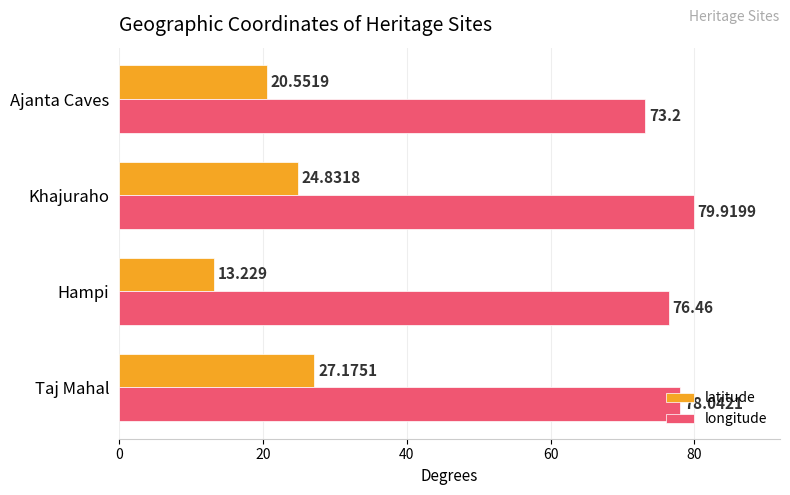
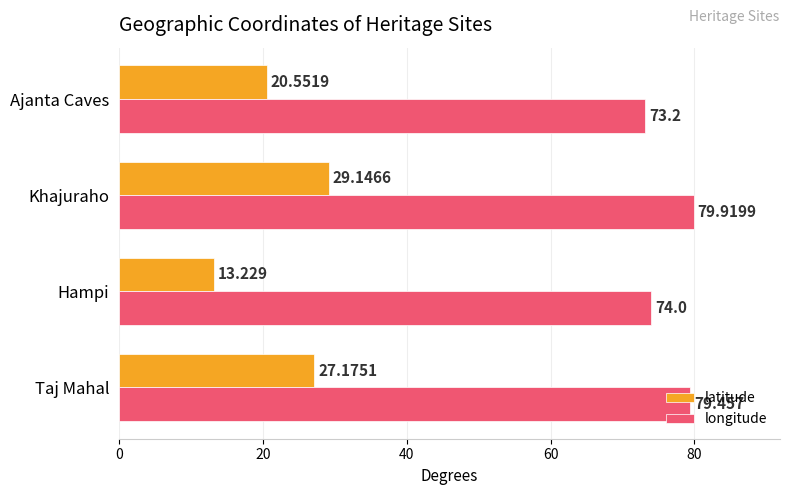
latitude, Khajuraho: 24.8318 -> 29.1466
longitude, Hampi: 76.46 -> 74.0
longitude, Taj Mahal: 78.0421 -> 79.457
